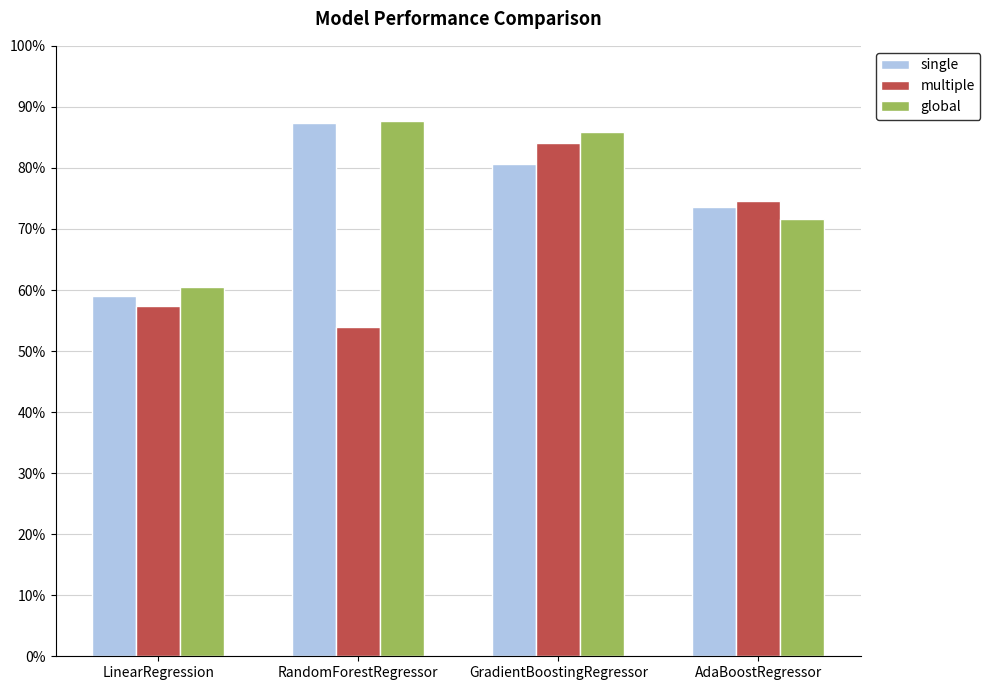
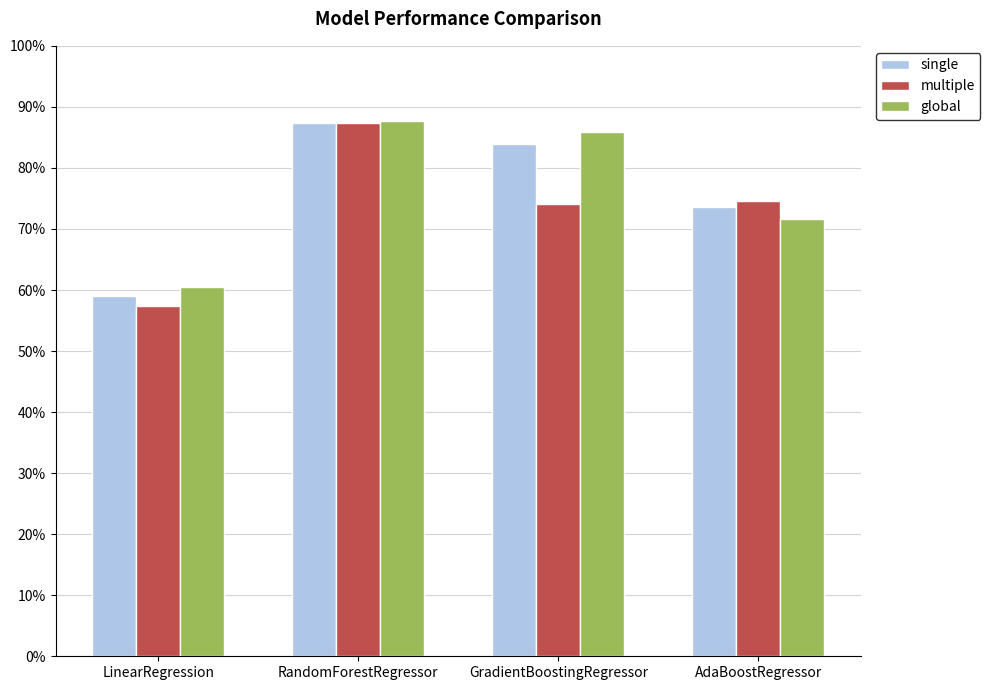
multiple, RandomForestRegressor: 54% -> 87%
single, GradientBoostingRegressor: 81% -> 84%
multiple, GradientBoostingRegressor: 84% -> 74%
